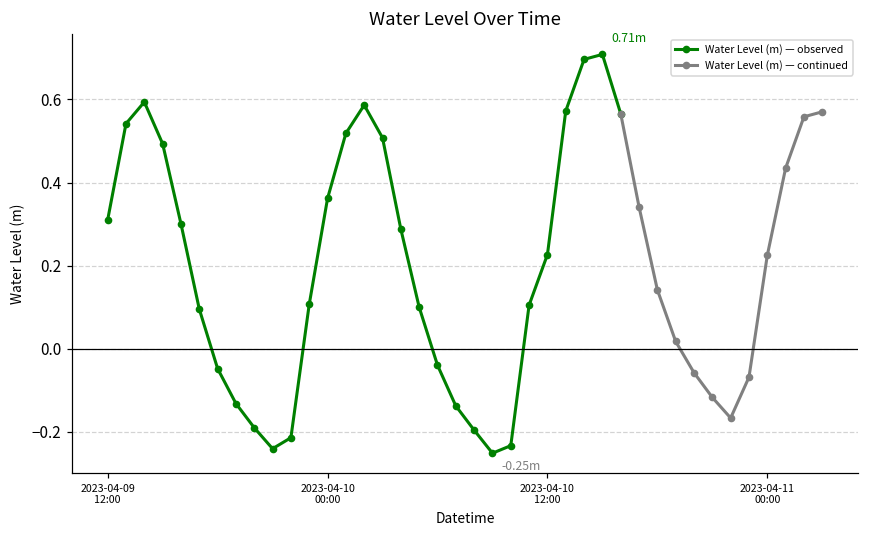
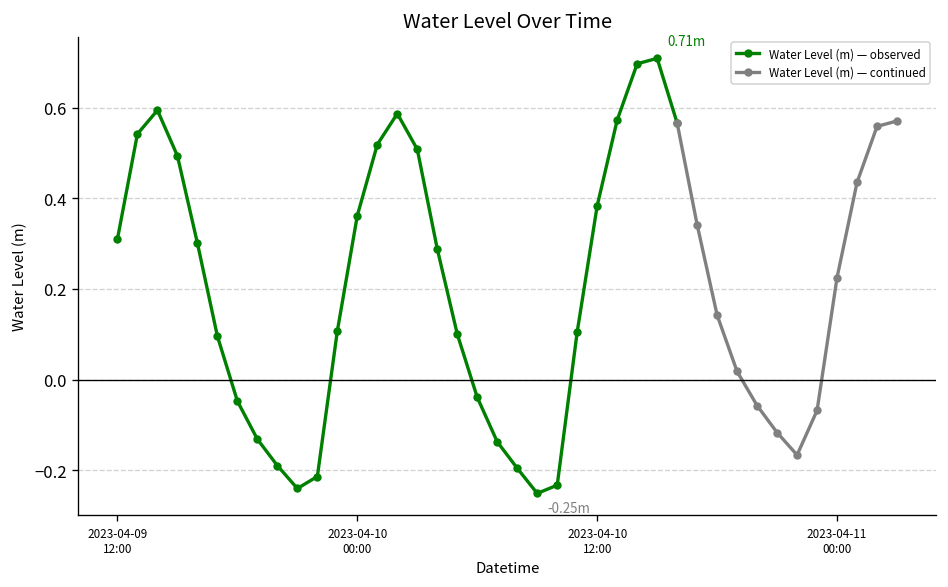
Water Level (m) — observed, 2023-04-10 12:00: 0.23 -> 0.38
